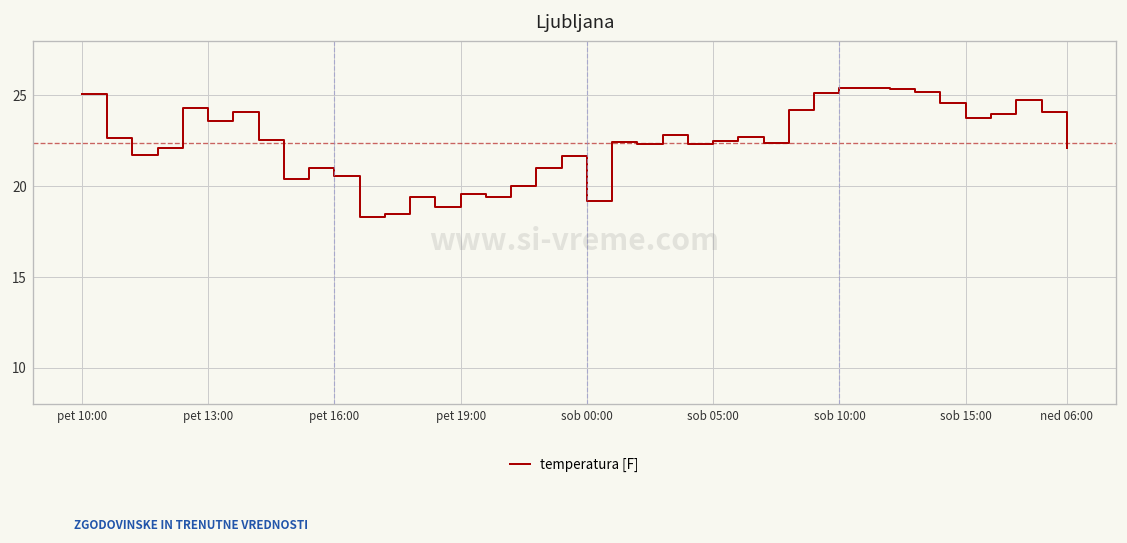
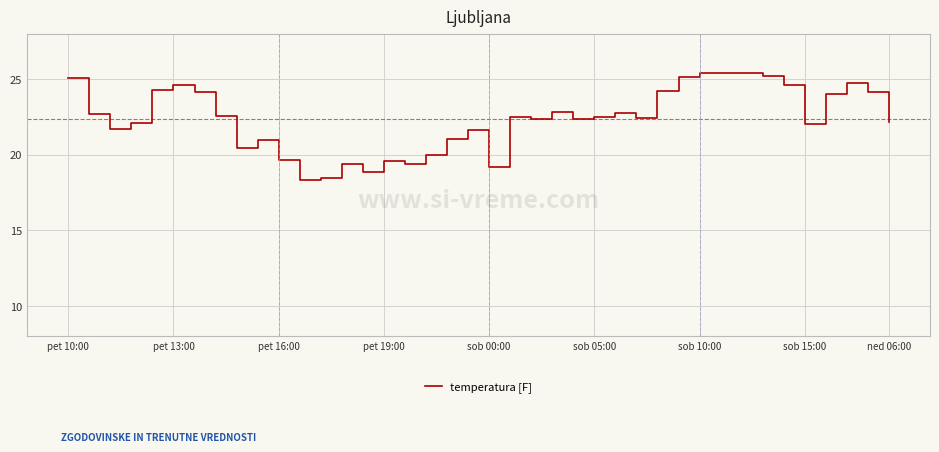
pet 13:00: 23.6 -> 24.6
pet 16:00: 20.6 -> 19.6
sob 15:00: 23.7 -> 22.0
